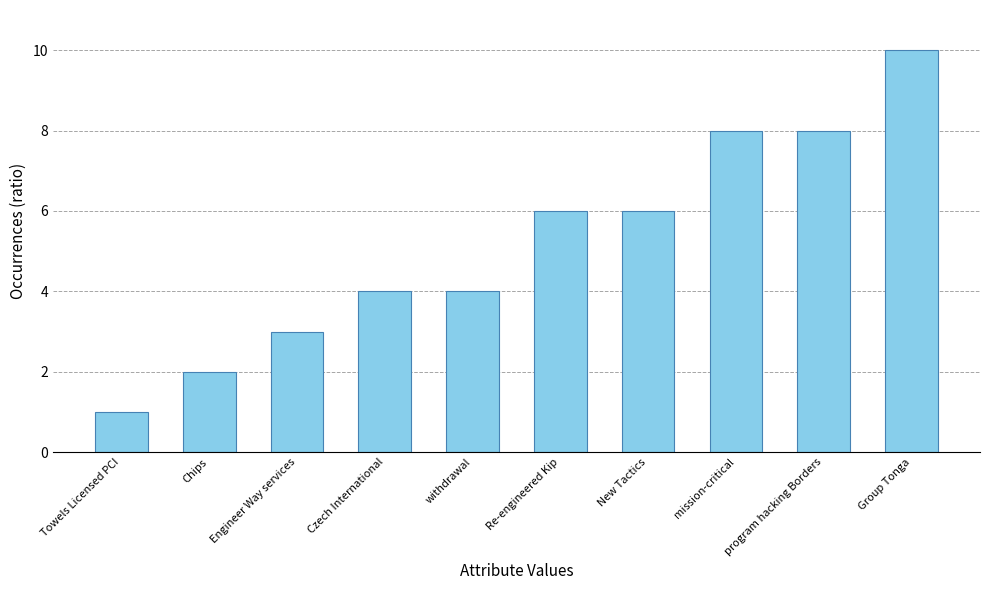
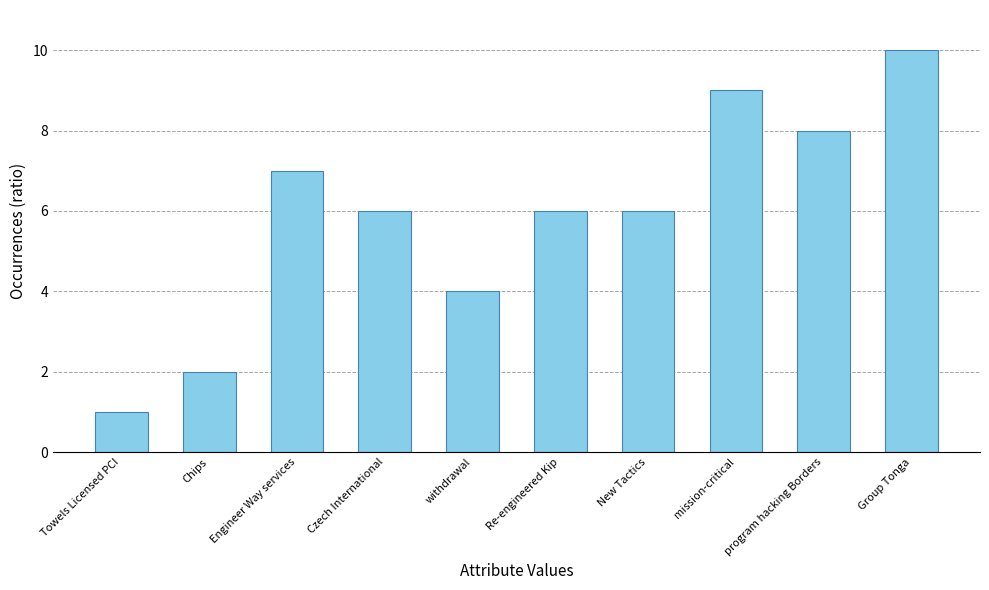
Engineer Way services: 3 -> 7
Czech International: 4 -> 6
mission-critical: 8 -> 9
